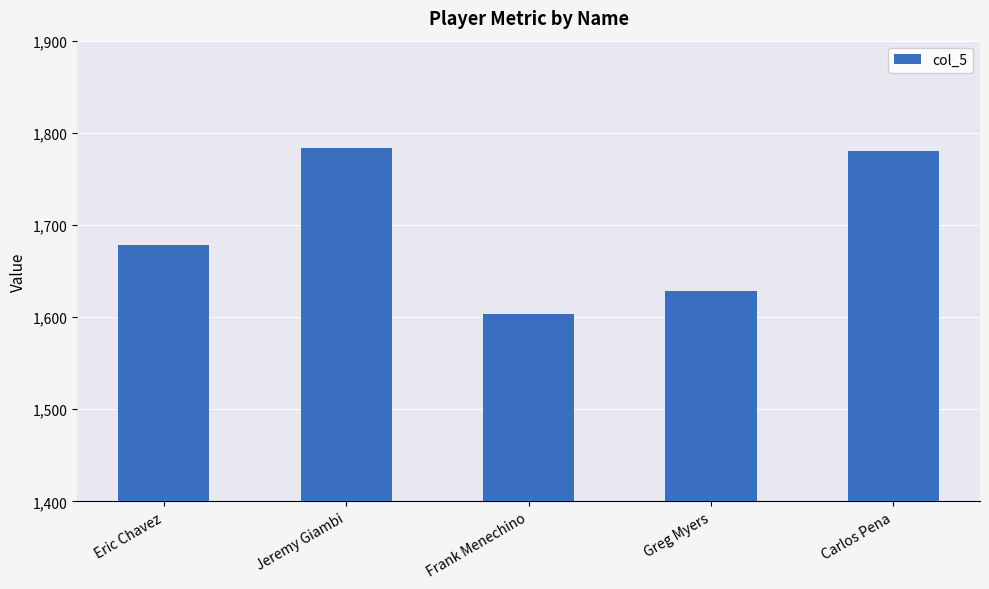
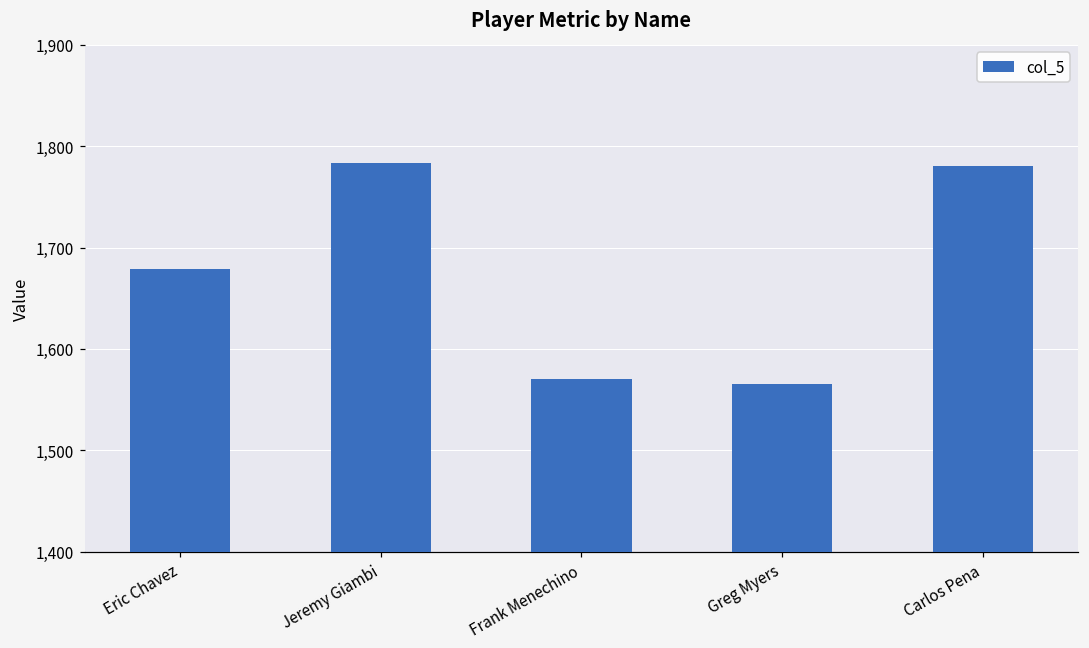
Frank Menechino: 1,600 -> 1,570
Greg Myers: 1,630 -> 1,570
